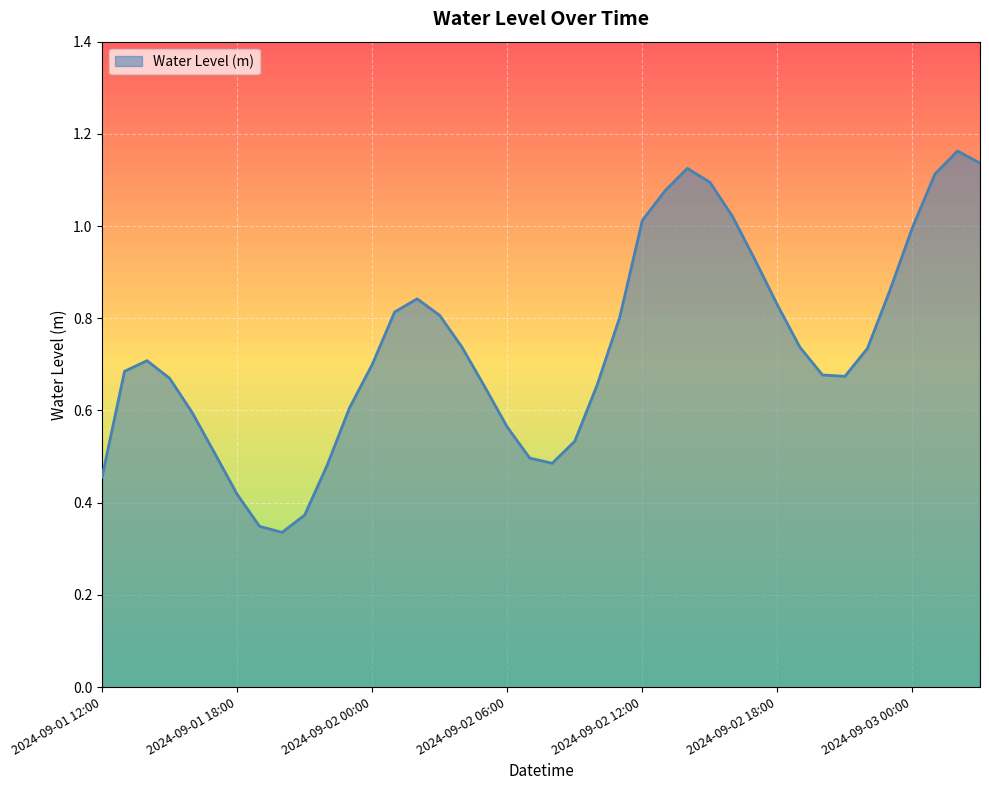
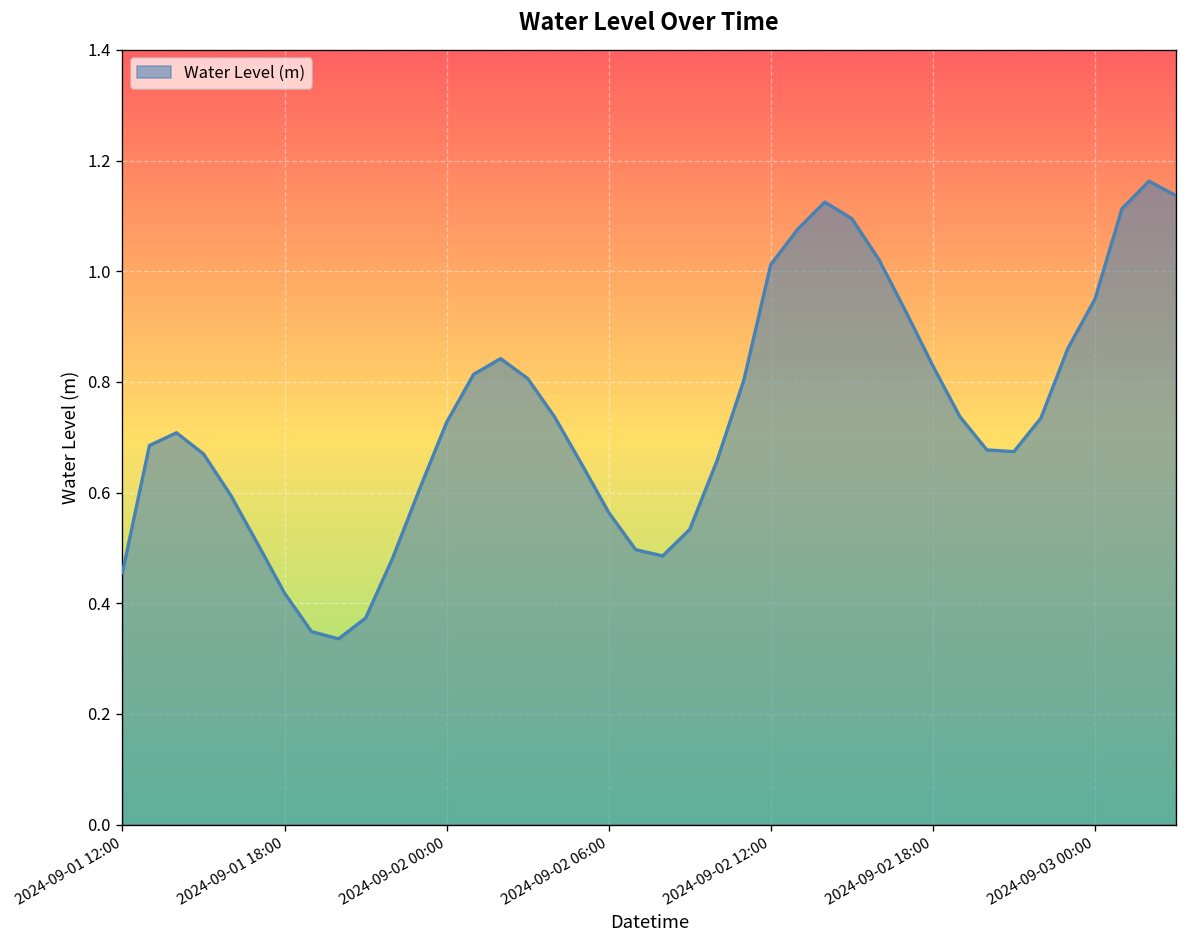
2024-09-02 00:00: 0.70 -> 0.73
2024-09-03 00:00: 1.00 -> 0.95
